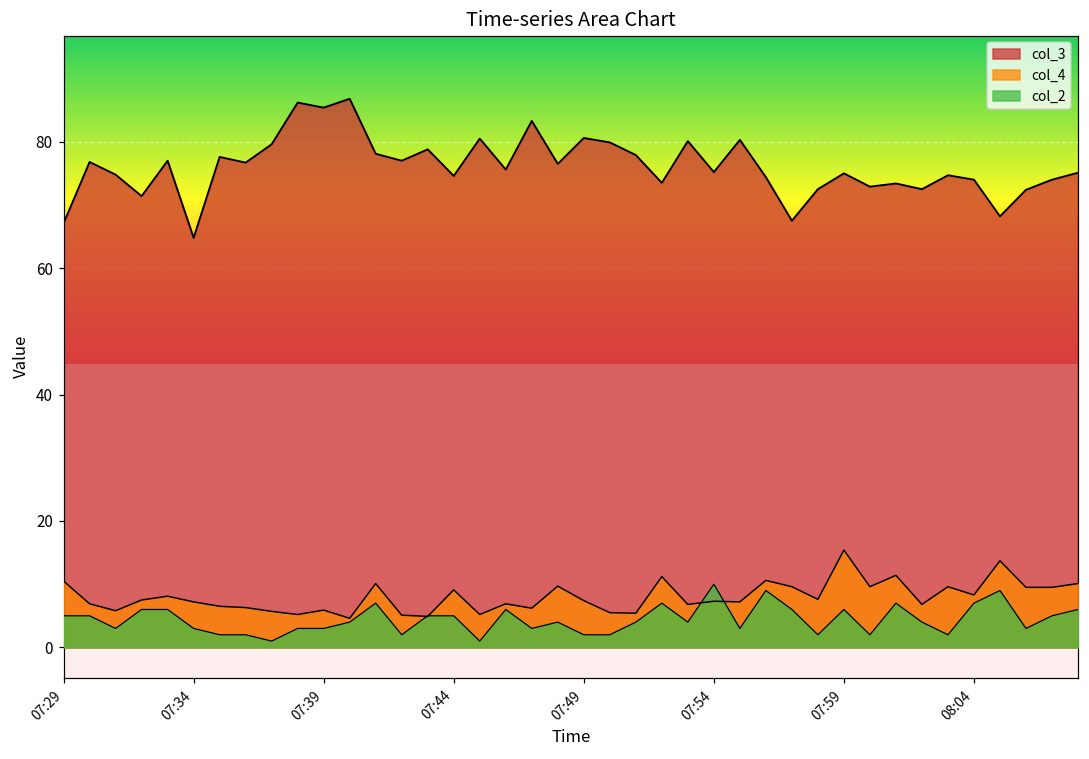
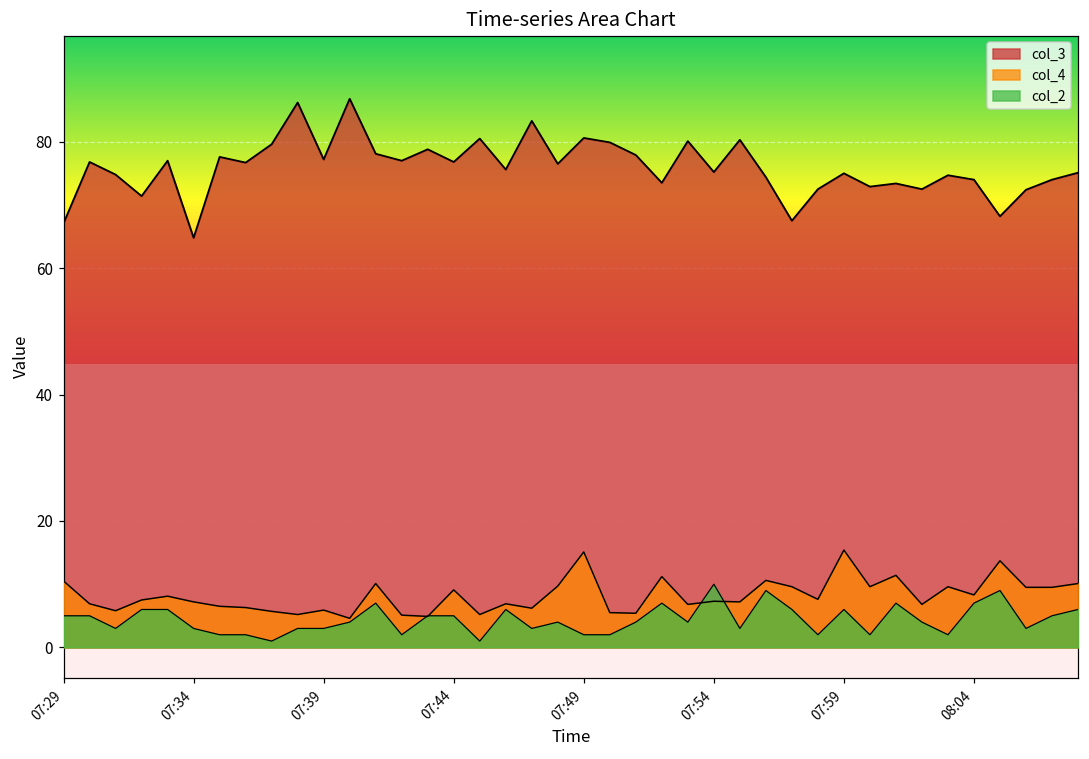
col_3, 07:39: 85 -> 77
col_3, 07:44: 75 -> 77
col_4, 07:49: 7 -> 15
